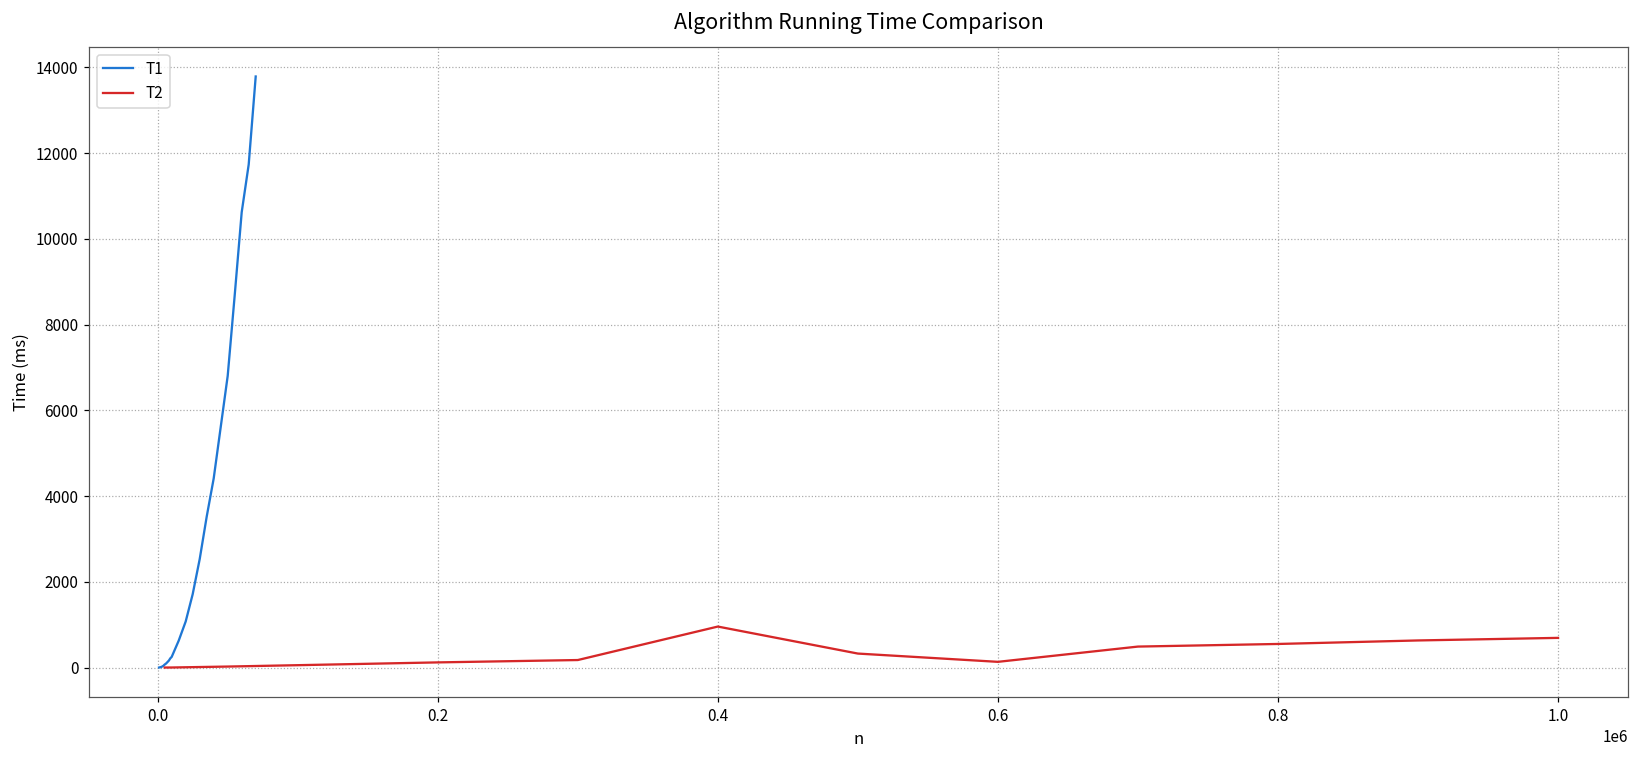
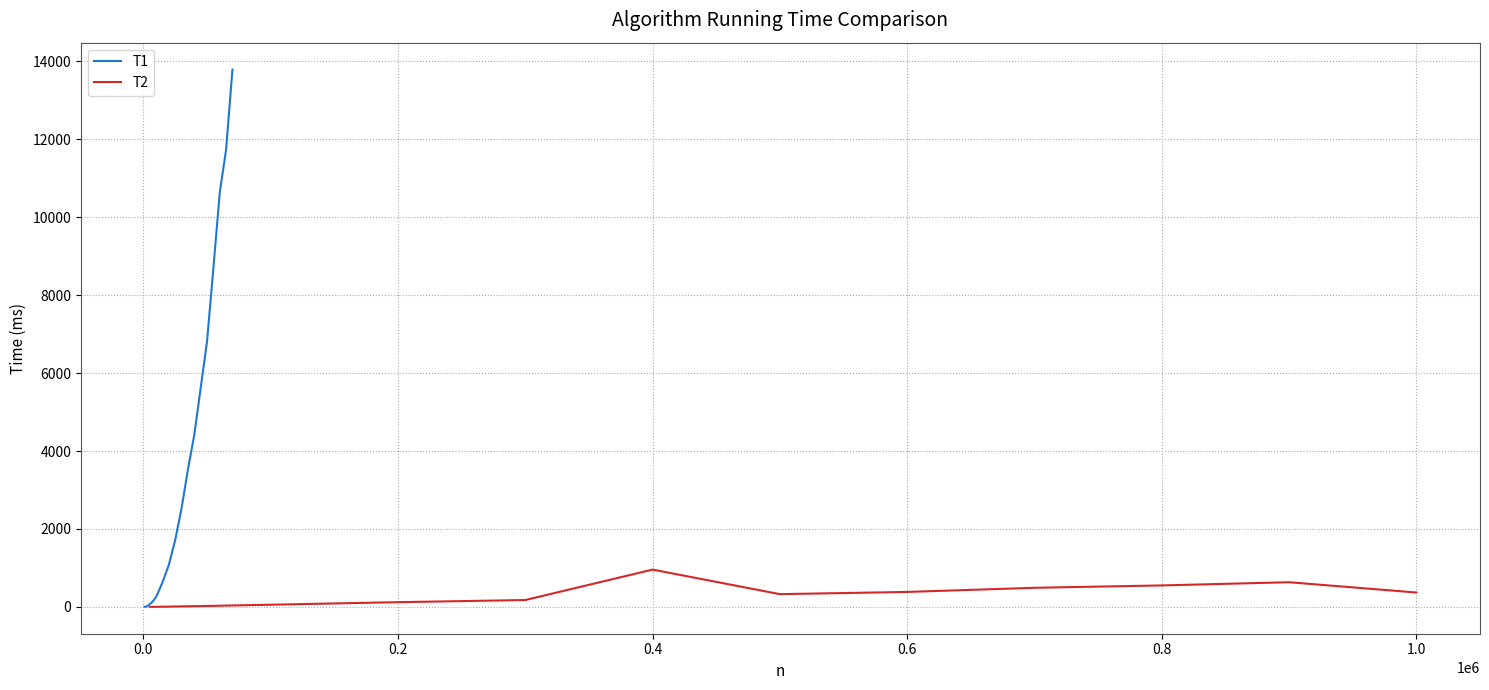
T2, 0.6: 100 -> 400
T2, 1.0: 700 -> 400
